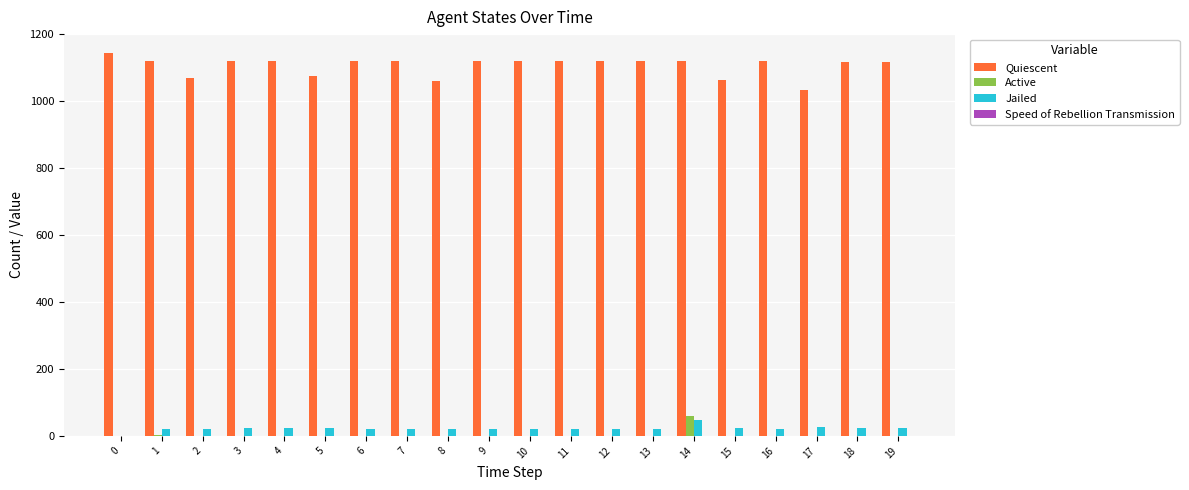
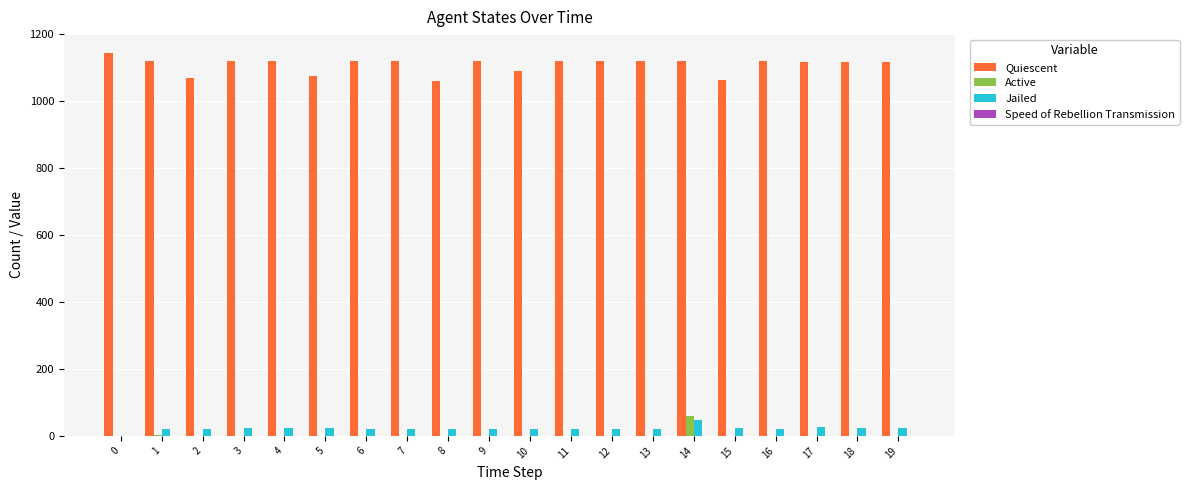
Quiescent, 10: 1120 -> 1090
Quiescent, 17: 1030 -> 1120
